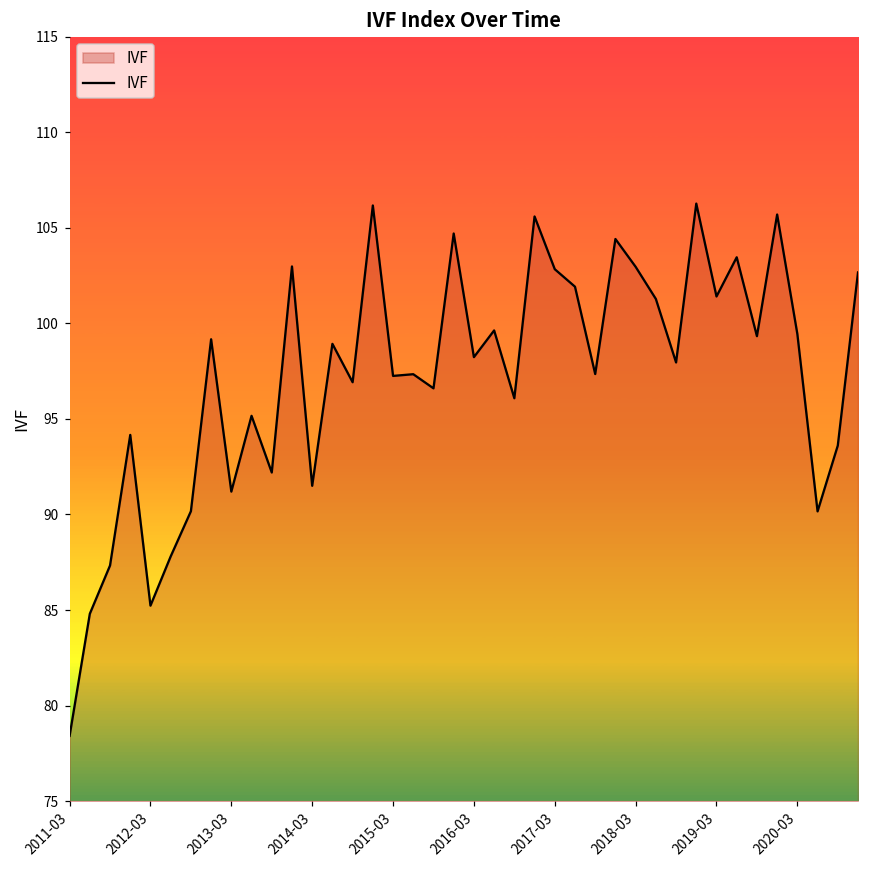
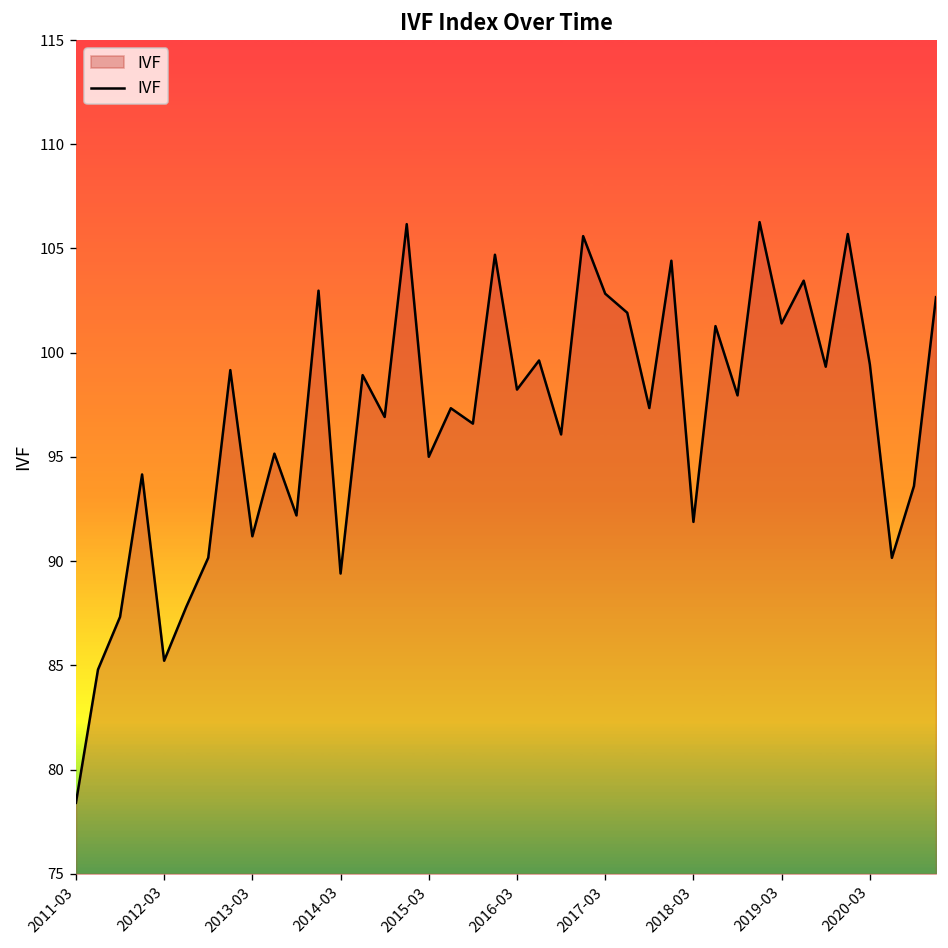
2014-03: 91.5 -> 89.4
2015-03: 97.2 -> 95.0
2018-03: 103.0 -> 91.9
